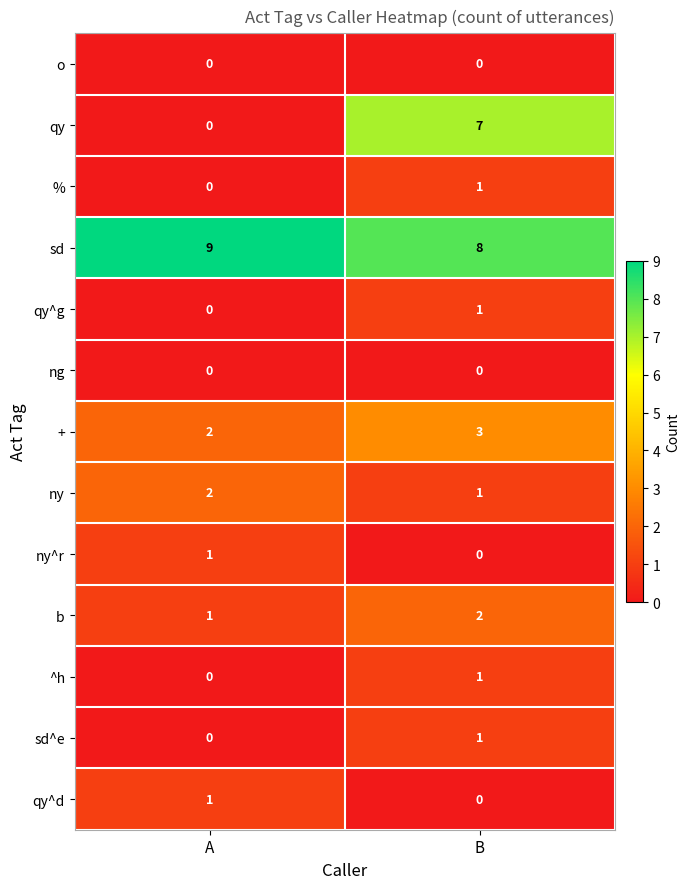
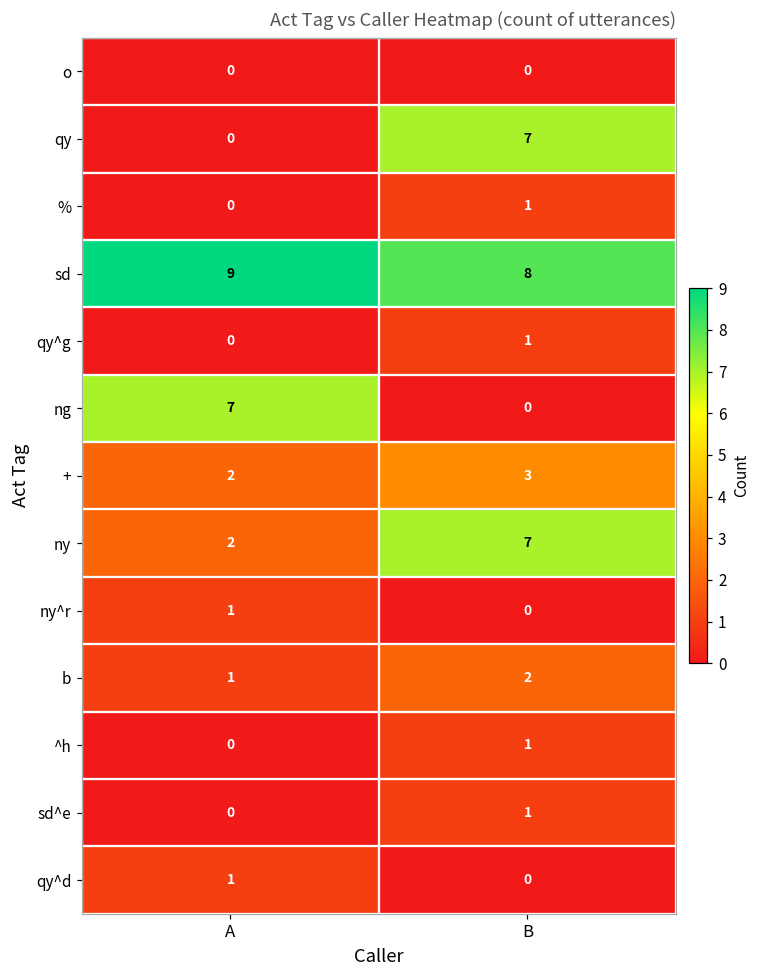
ng, A: 0 -> 7
ny, B: 1 -> 7
